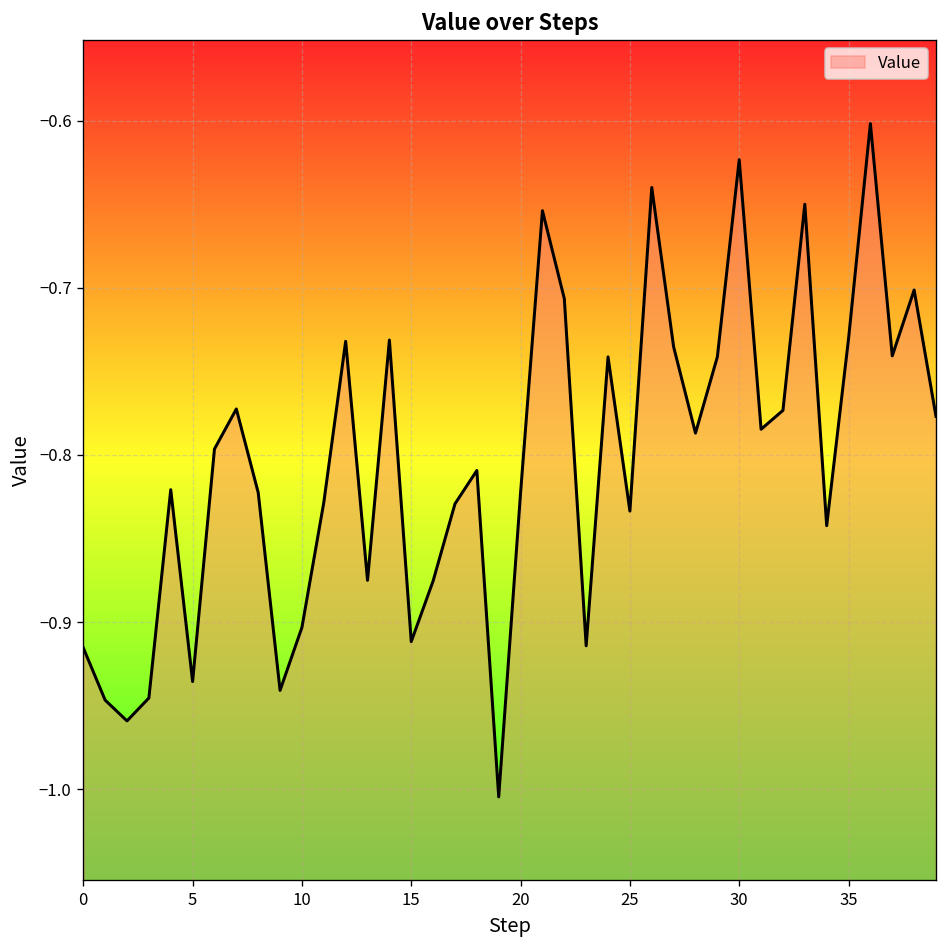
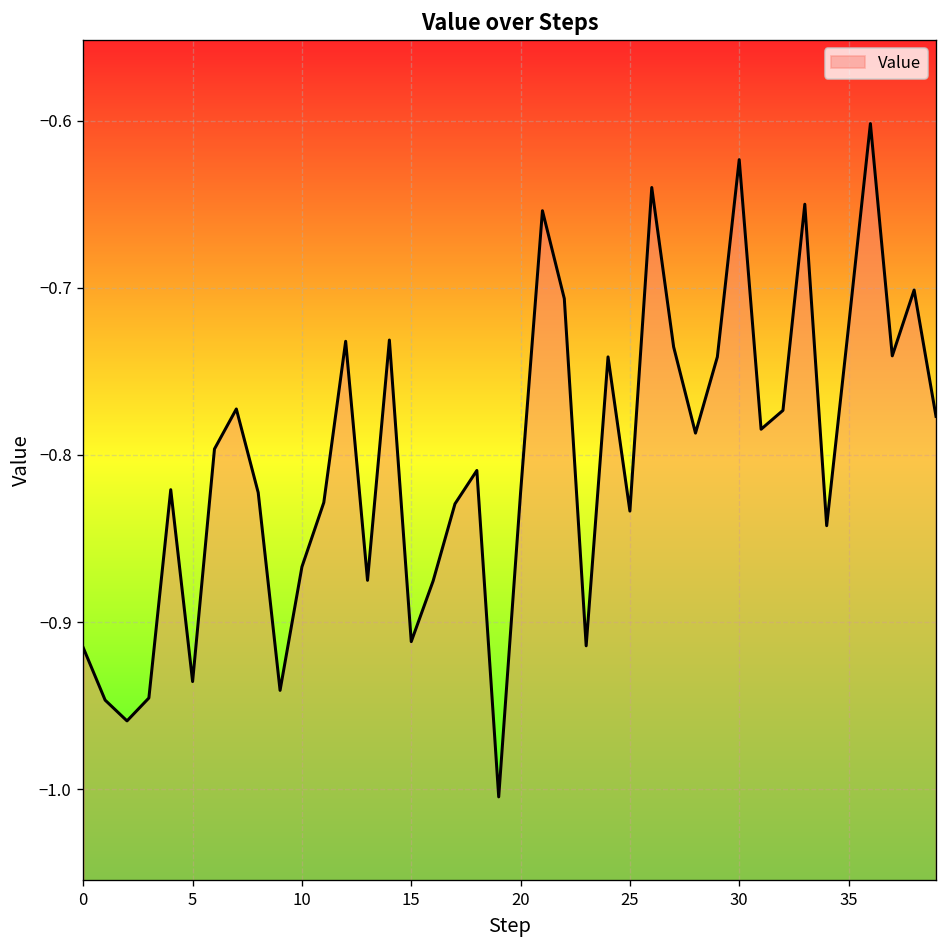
10: -0.903 -> -0.867
35: -0.731 -> -0.723
